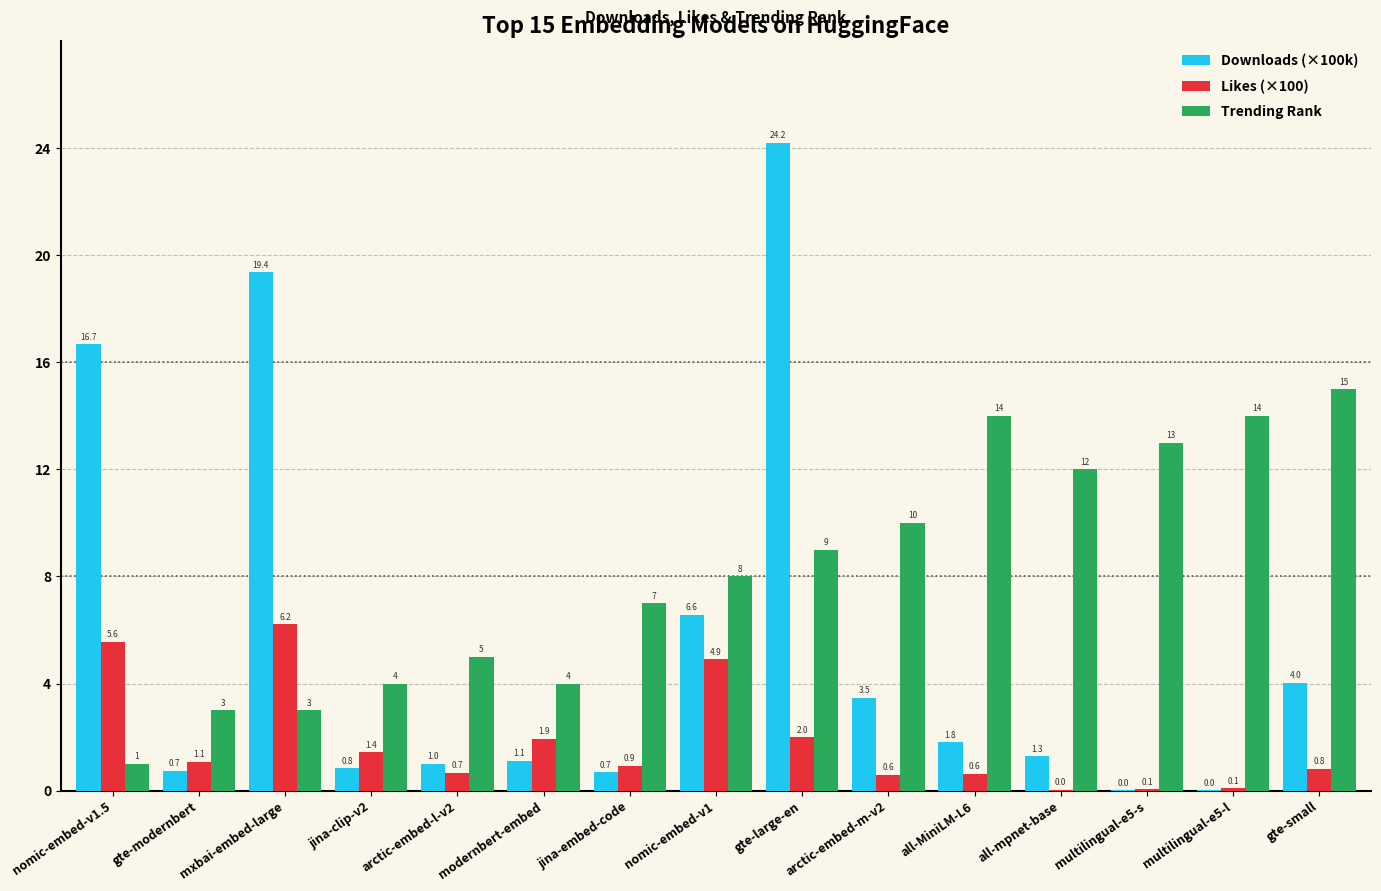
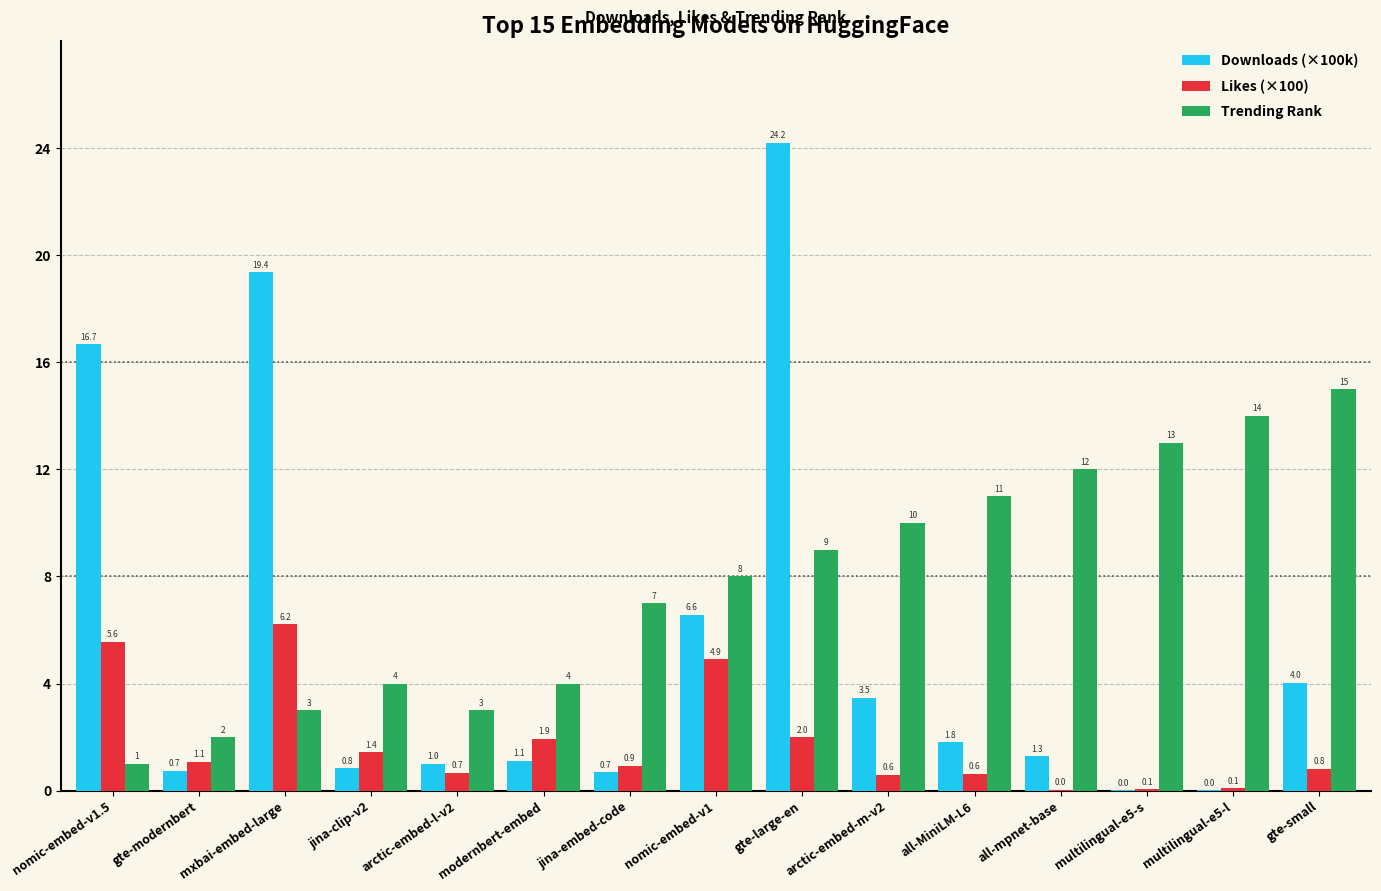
Trending Rank, gte-modernbert: 3 -> 2
Trending Rank, arctic-embed-l-v2: 5 -> 3
Trending Rank, all-MiniLM-L6: 14 -> 11
